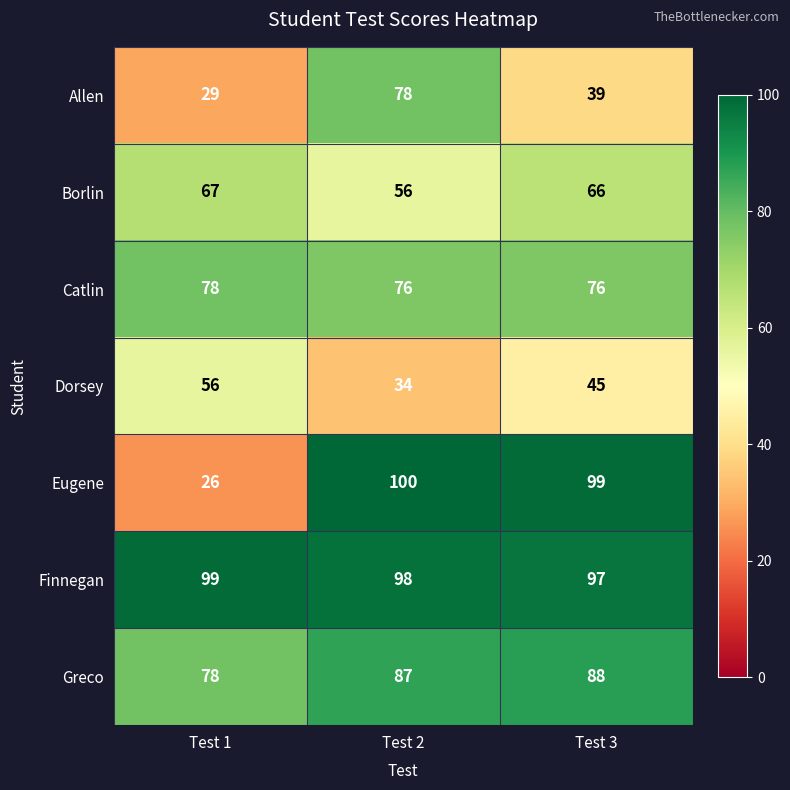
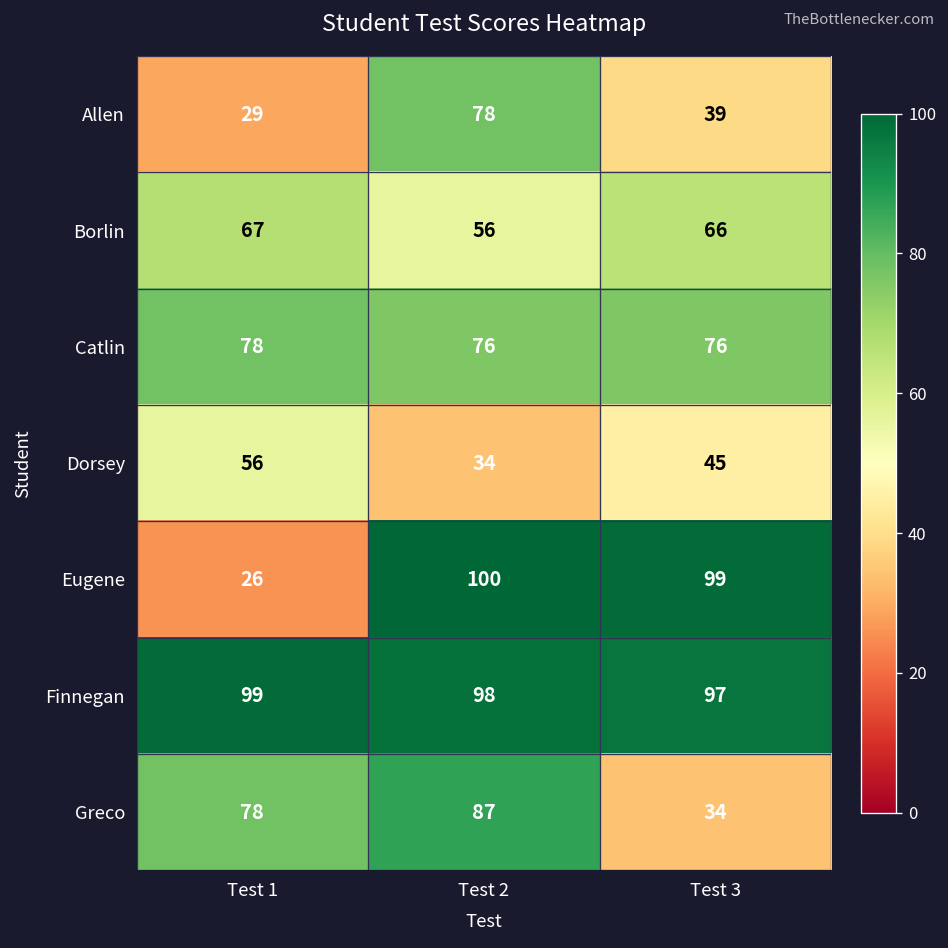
Greco, Test 3: 88 -> 34
